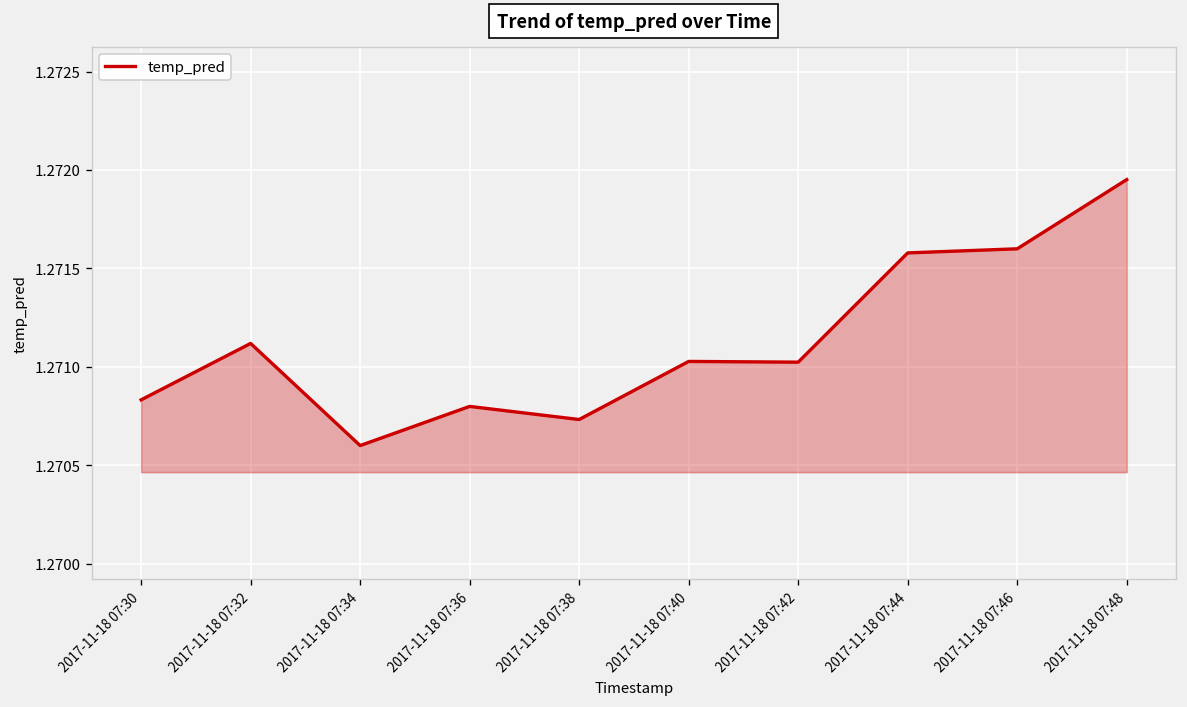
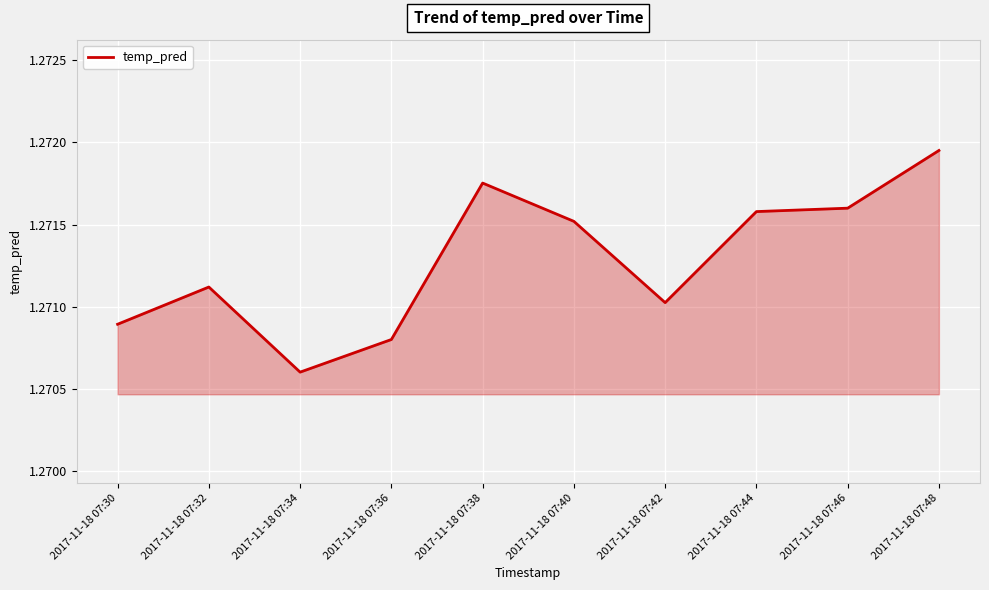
2017-11-18 07:30: 1.27083 -> 1.27089
2017-11-18 07:38: 1.27073 -> 1.27175
2017-11-18 07:40: 1.27103 -> 1.27152
